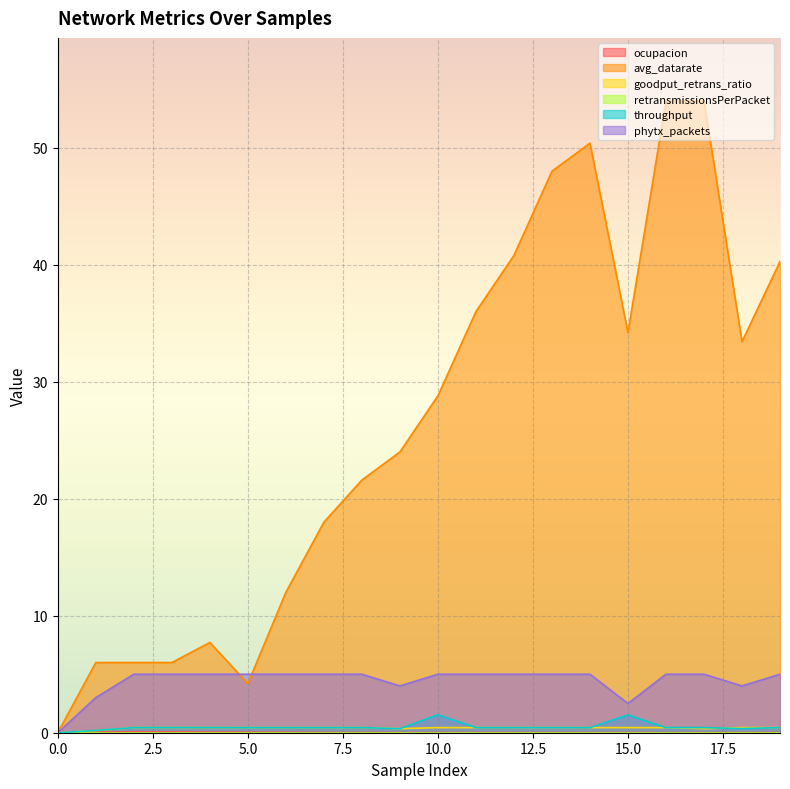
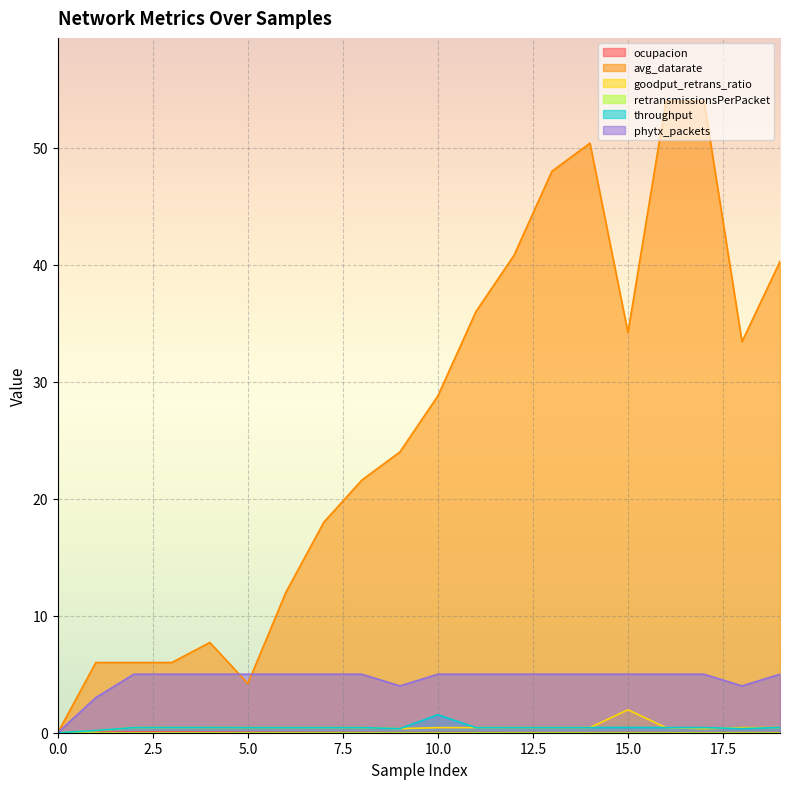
goodput_retrans_ratio, 15.0: 0.4 -> 2.0
throughput, 15.0: 1.5 -> 0.4
phytx_packets, 15.0: 2.5 -> 5.0
